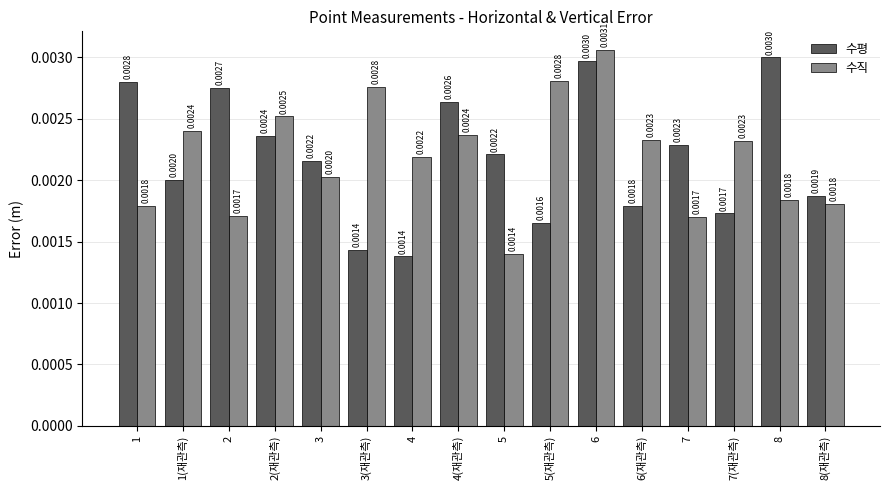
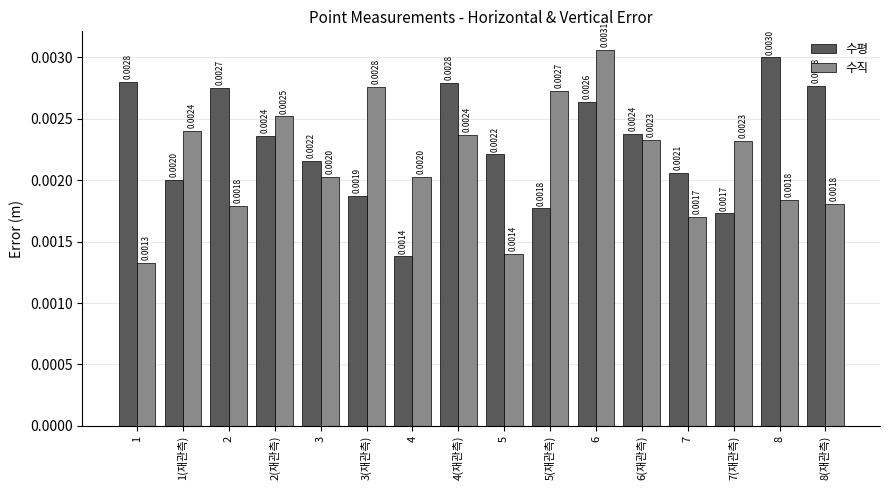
수직, 1: 0.0018 -> 0.0013
수직, 2: 0.0017 -> 0.0018
수평, 3(재관측): 0.0014 -> 0.0019
수직, 4: 0.0022 -> 0.0020
수평, 4(재관측): 0.0026 -> 0.0028
수평, 5(재관측): 0.0016 -> 0.0018
수직, 5(재관측): 0.0028 -> 0.0027
수평, 6: 0.0030 -> 0.0026
수평, 6(재관측): 0.0018 -> 0.0024
수평, 7: 0.0023 -> 0.0021
수평, 8(재관측): 0.0019 -> 0.0028
